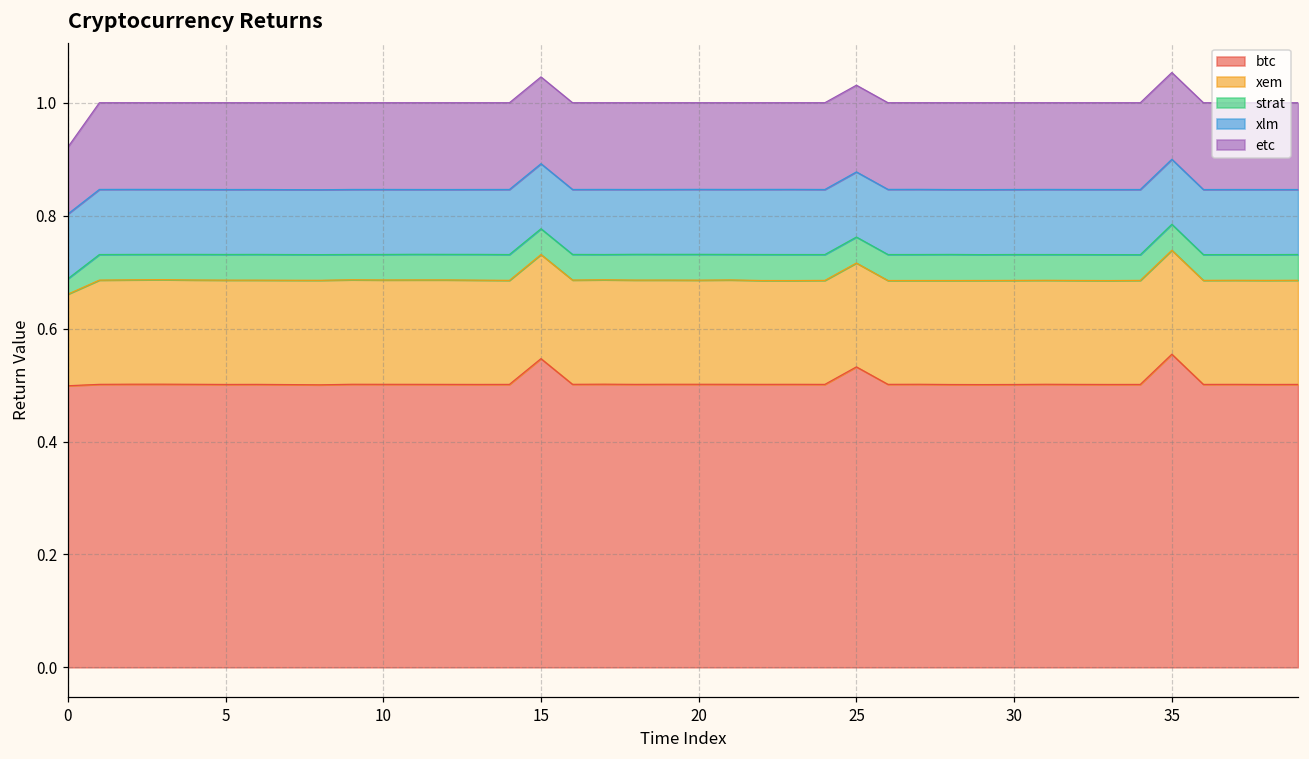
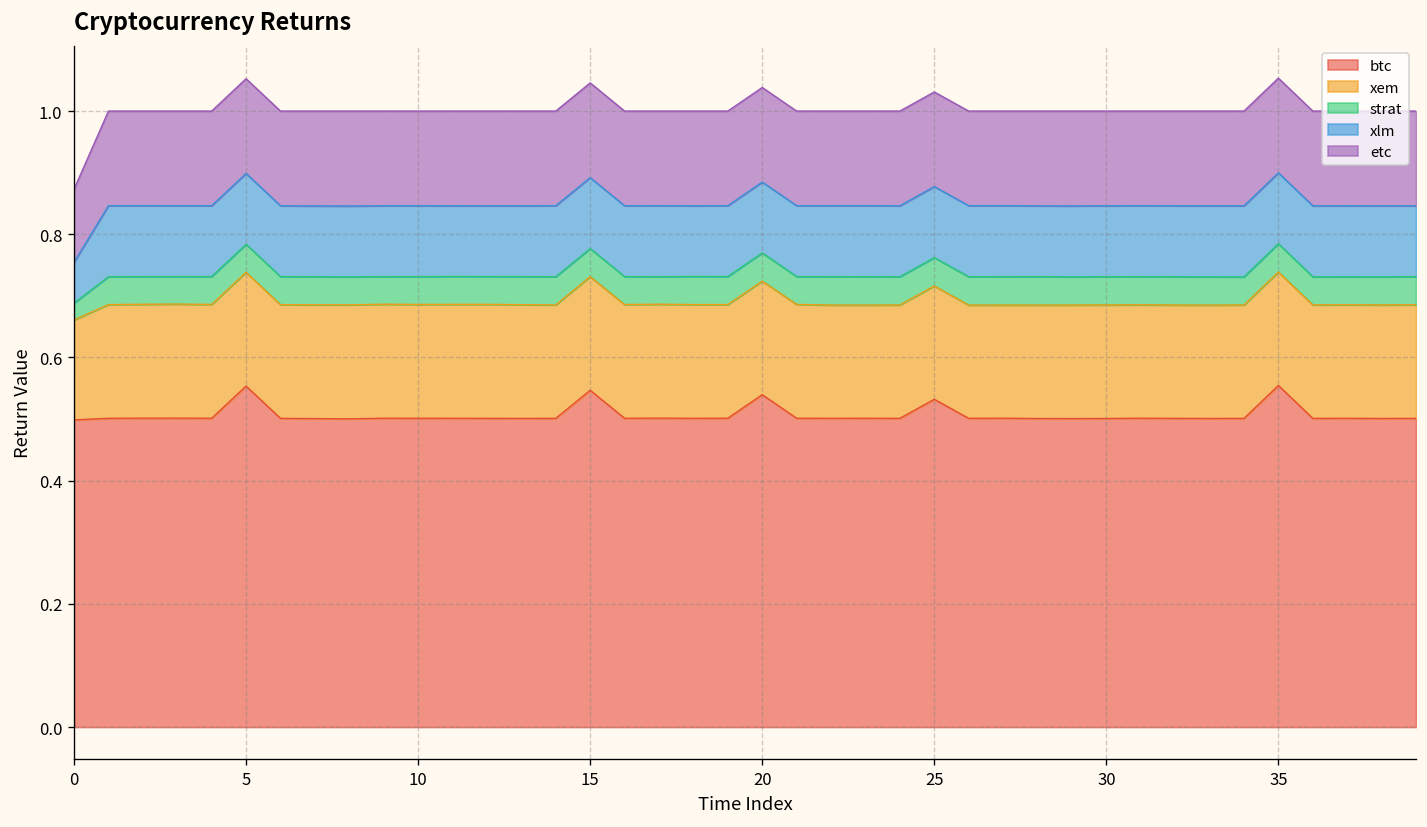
xlm, 0: 0.11 -> 0.07
btc, 5: 0.50 -> 0.55
btc, 20: 0.50 -> 0.54
